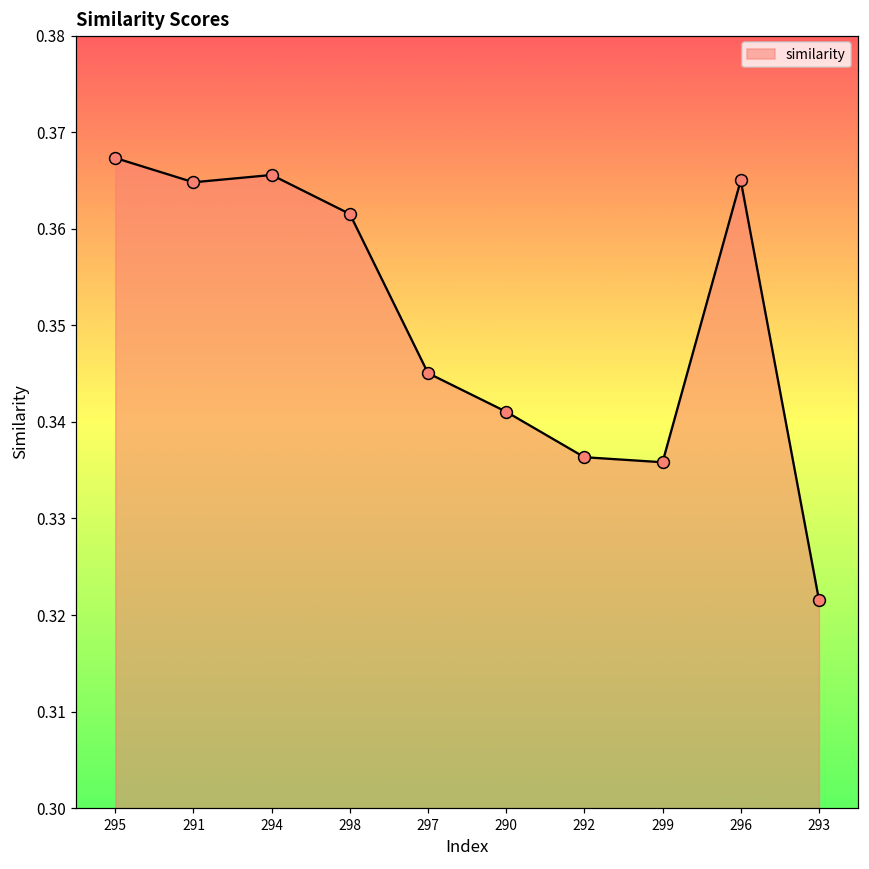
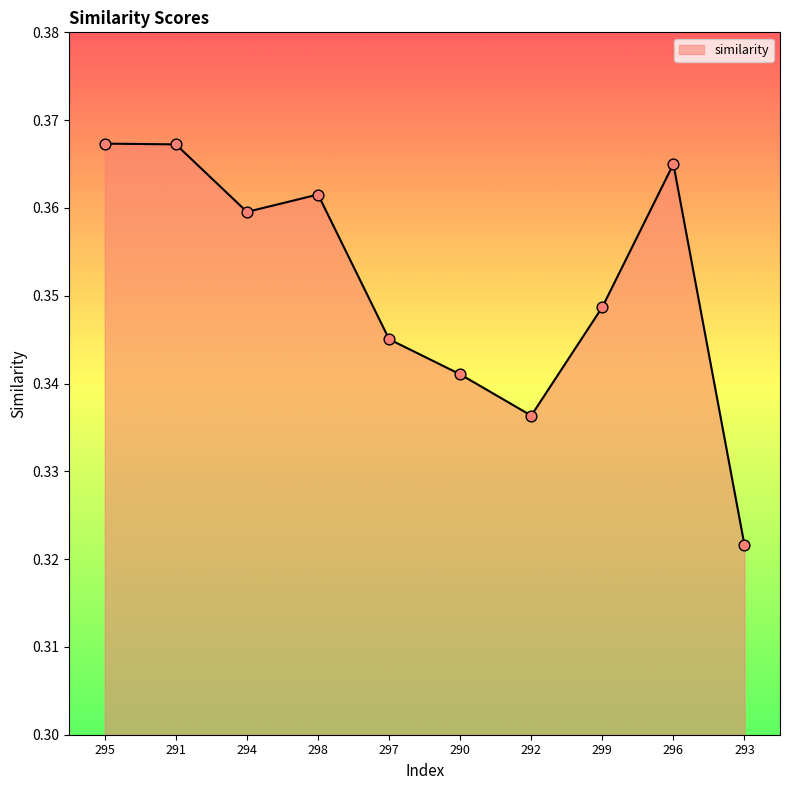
291: 0.365 -> 0.367
294: 0.366 -> 0.360
299: 0.336 -> 0.349
